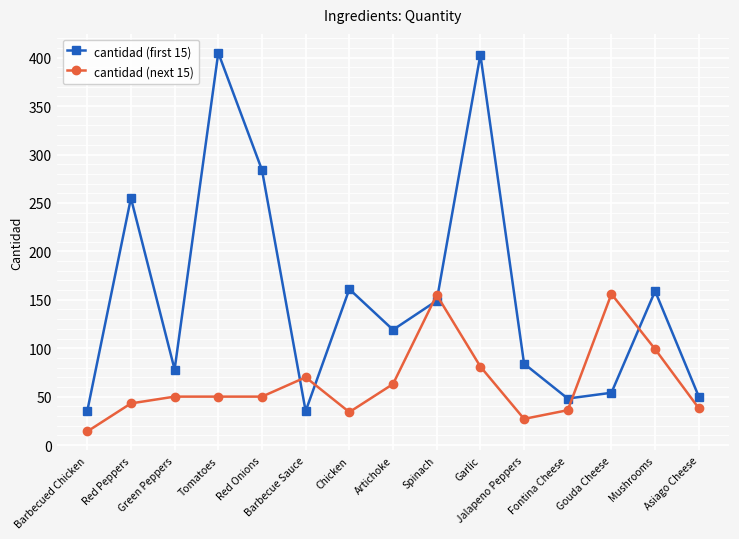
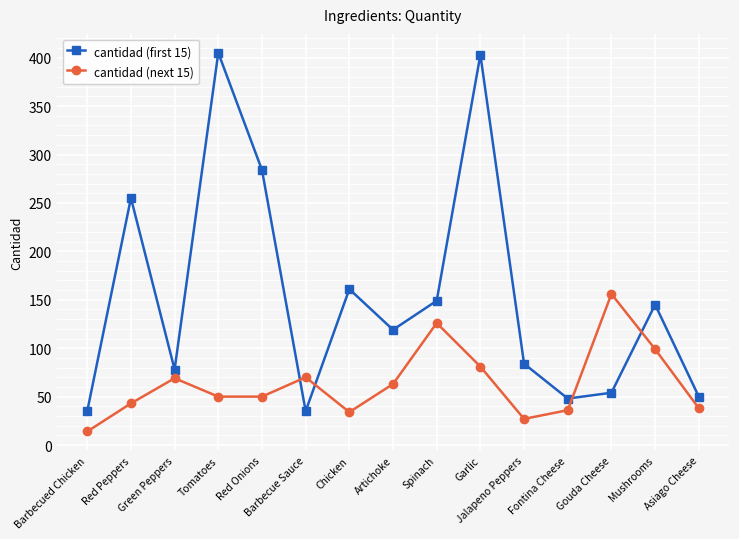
cantidad (next 15), Green Peppers: 50 -> 70
cantidad (next 15), Spinach: 160 -> 130
cantidad (first 15), Mushrooms: 160 -> 150
